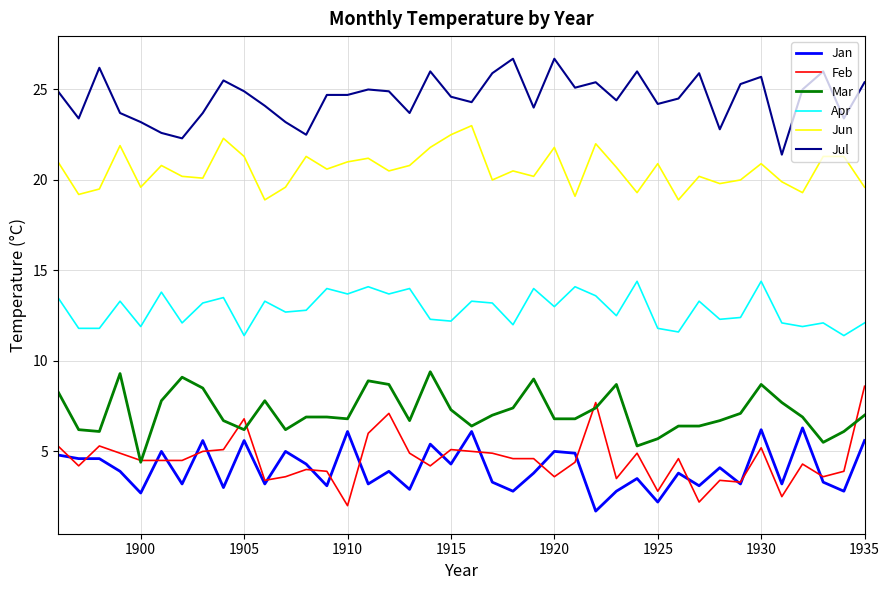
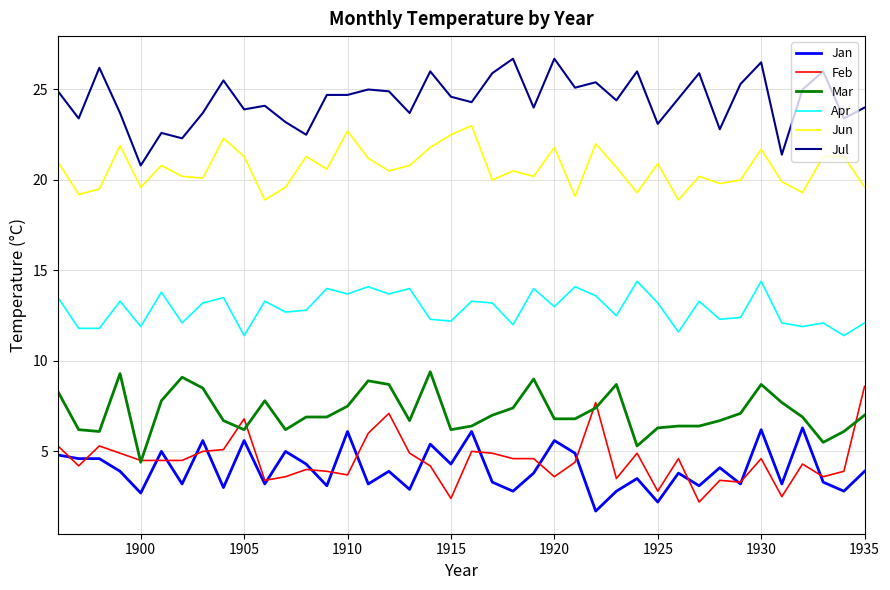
Jul, 1900: 23.2 -> 20.8
Jul, 1905: 24.9 -> 23.9
Feb, 1910: 2.0 -> 3.7
Mar, 1910: 6.8 -> 7.5
Jun, 1910: 21.0 -> 22.7
Feb, 1915: 5.1 -> 2.4
Mar, 1915: 7.3 -> 6.2
Jan, 1920: 5.0 -> 5.6
Mar, 1925: 5.7 -> 6.3
Apr, 1925: 11.8 -> 13.2
Jul, 1925: 24.2 -> 23.1
Feb, 1930: 5.2 -> 4.6
Jun, 1930: 20.9 -> 21.7
Jul, 1930: 25.7 -> 26.5
Jan, 1935: 5.6 -> 3.9
Jul, 1935: 25.4 -> 24.0
